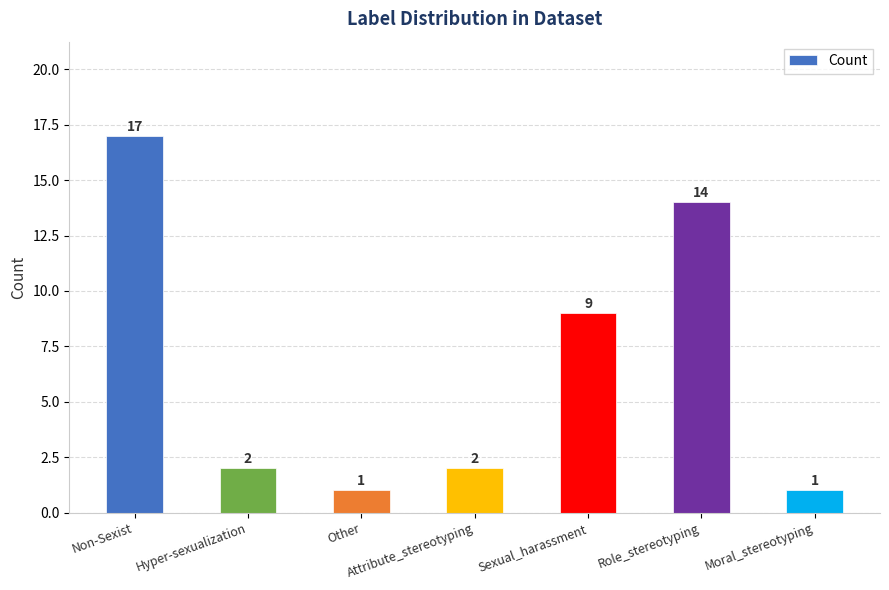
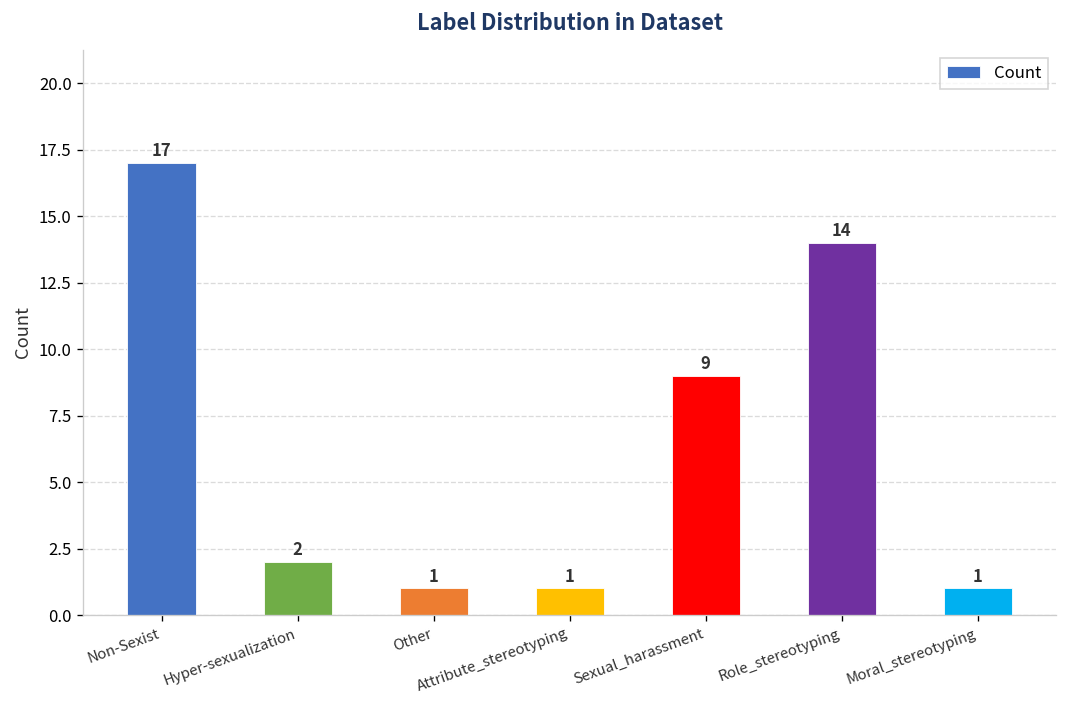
Attribute_stereotyping: 2 -> 1
